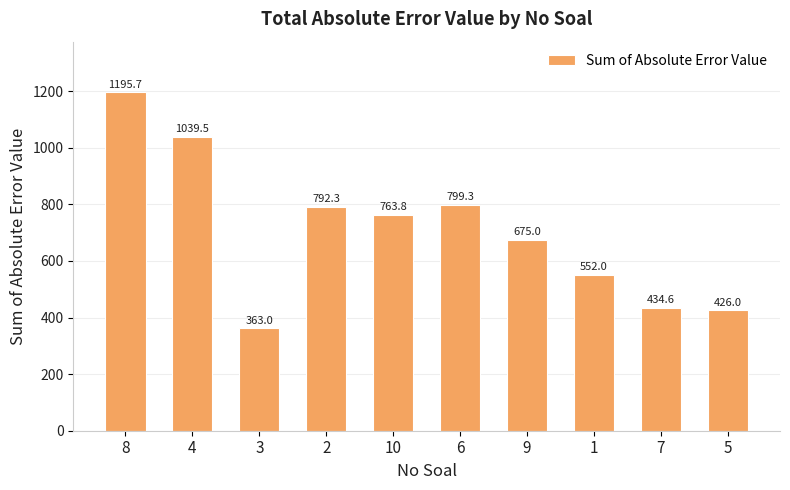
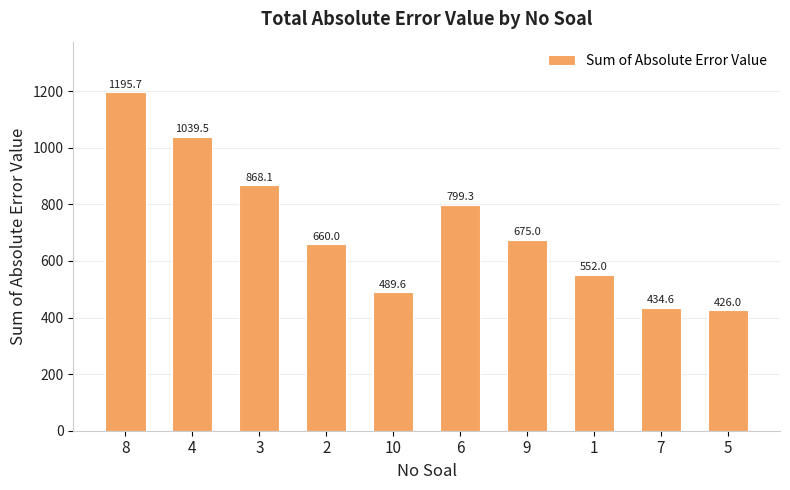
3: 363.0 -> 868.1
2: 792.3 -> 660.0
10: 763.8 -> 489.6
